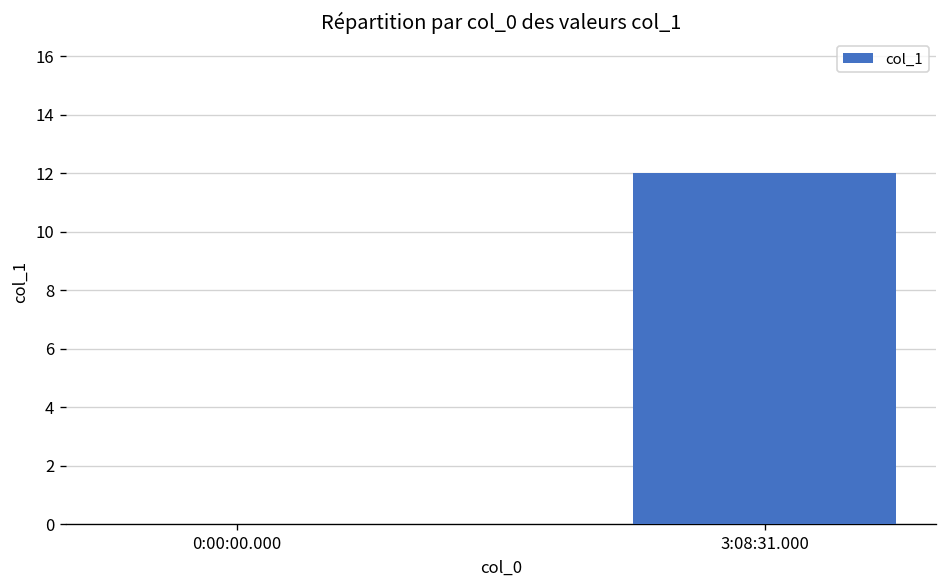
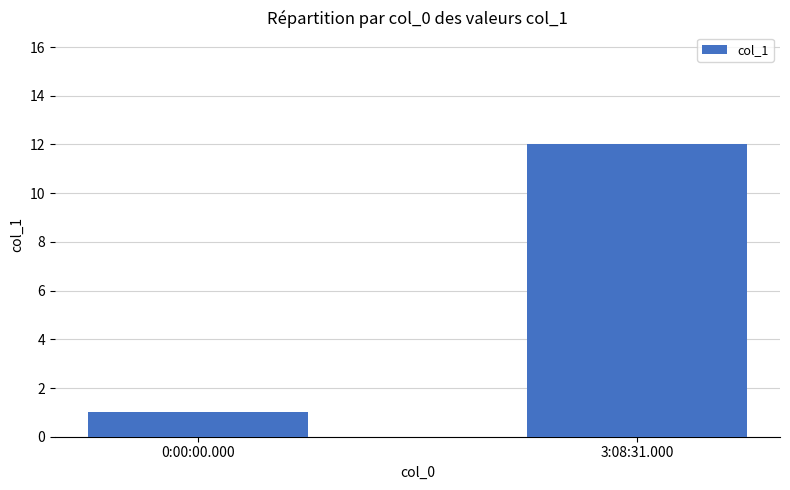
0:00:00.000: 0 -> 1
